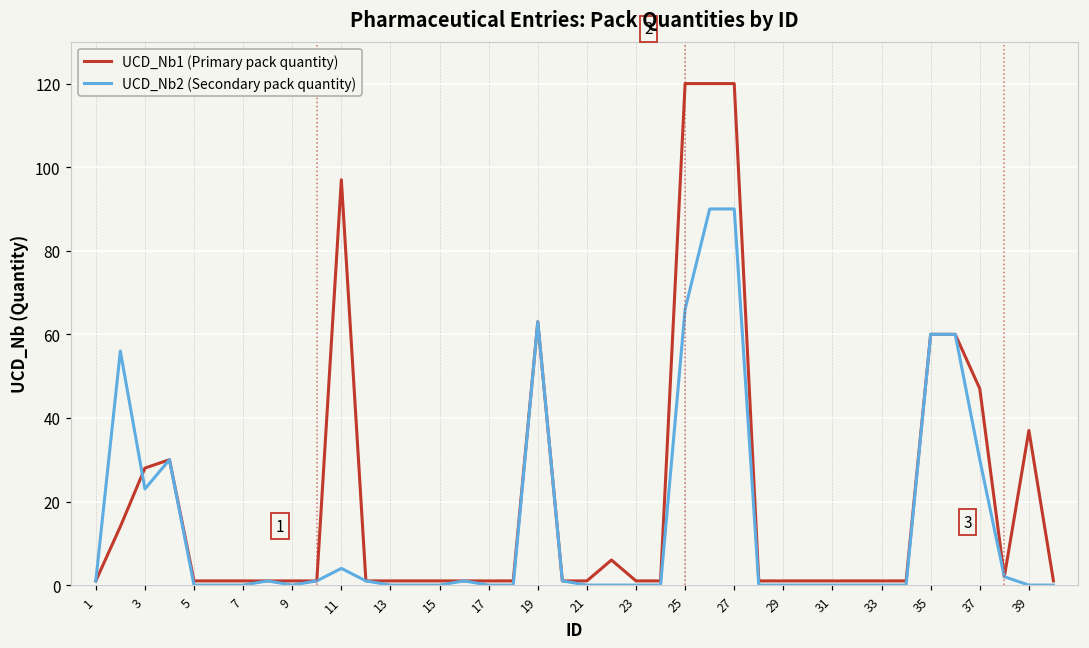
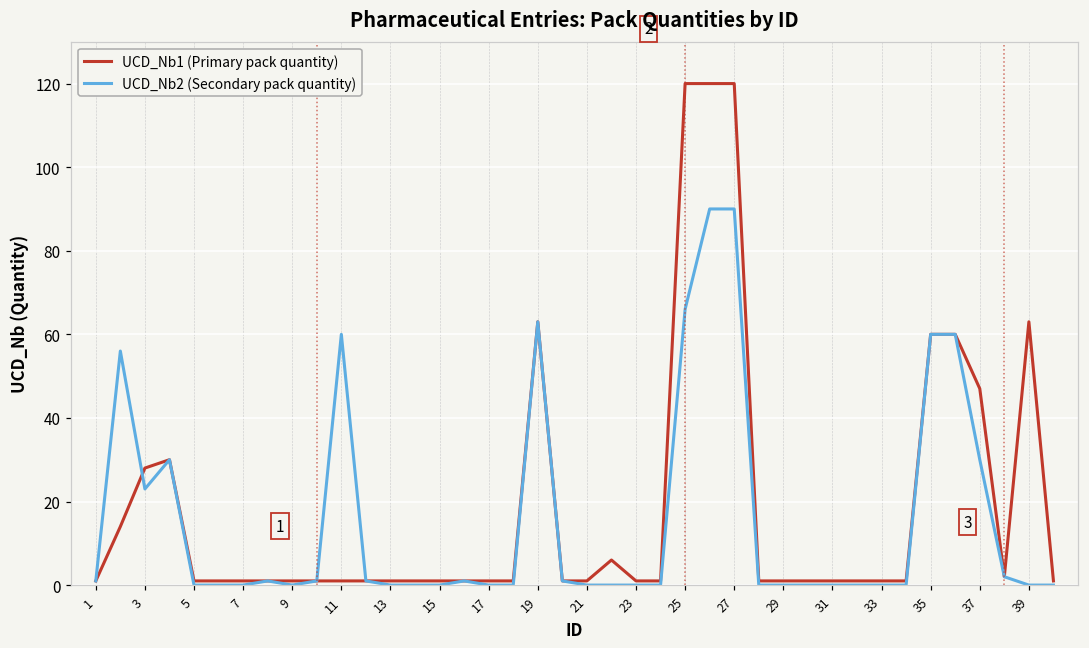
UCD_Nb1 (Primary pack quantity), 11: 97 -> 1
UCD_Nb2 (Secondary pack quantity), 11: 4 -> 60
UCD_Nb1 (Primary pack quantity), 39: 37 -> 63
